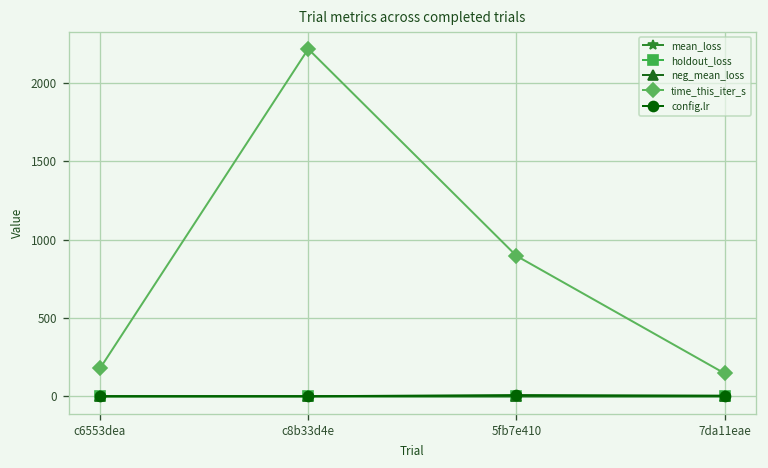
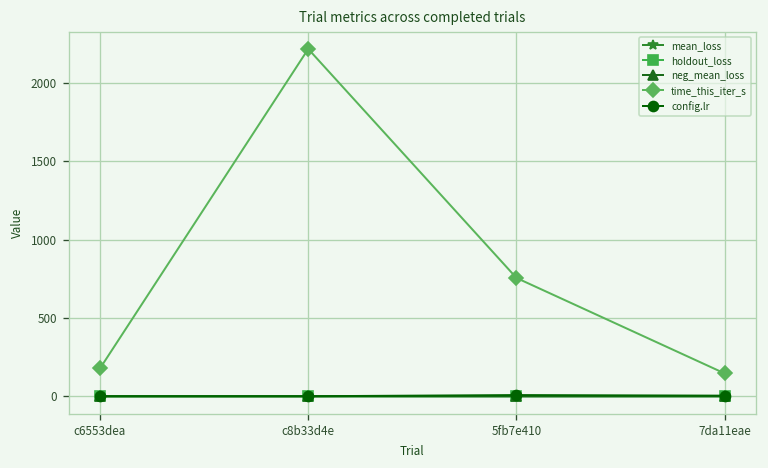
time_this_iter_s, 5fb7e410: 900 -> 760
